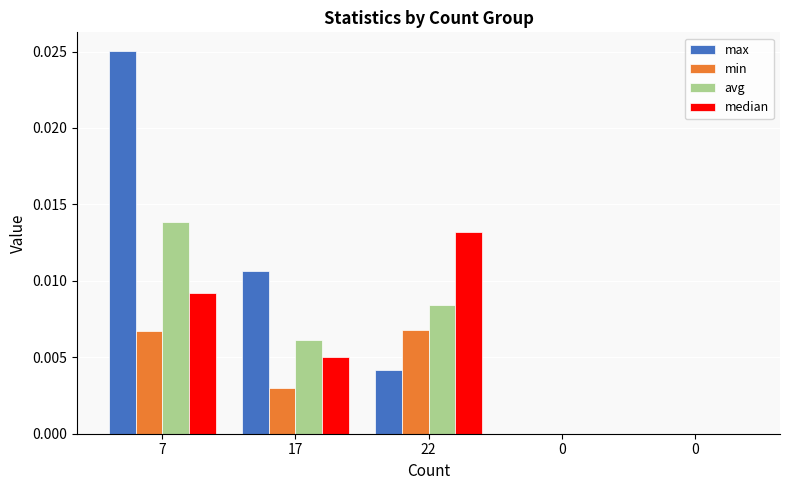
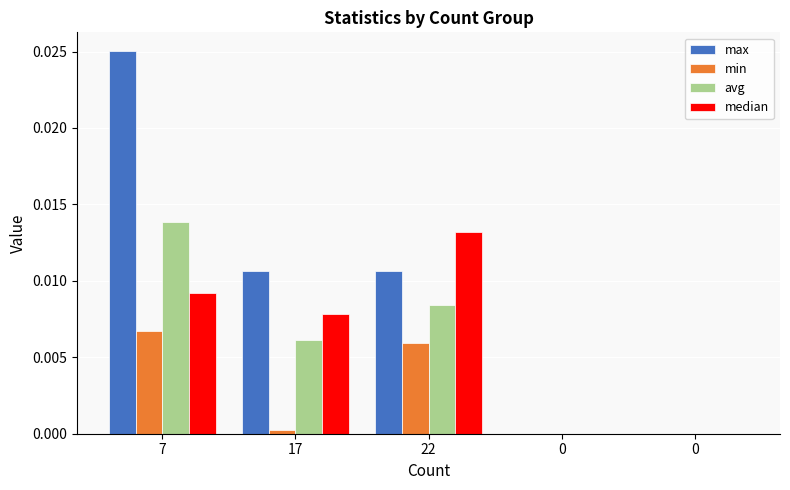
min, 17: 0.0030 -> 0.0003
median, 17: 0.0050 -> 0.0078
max, 22: 0.0041 -> 0.0106
min, 22: 0.0068 -> 0.0059
